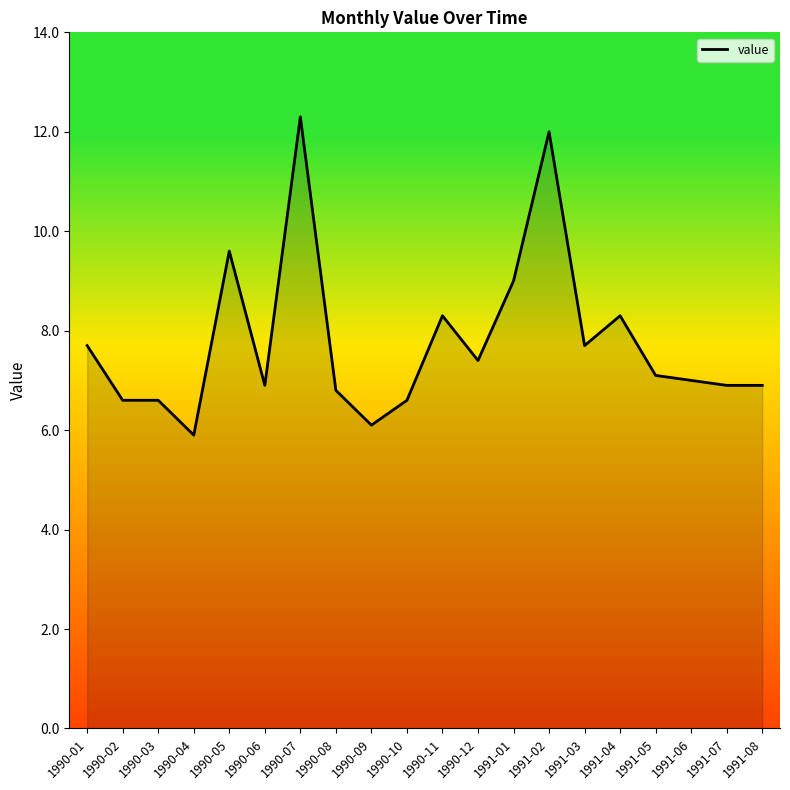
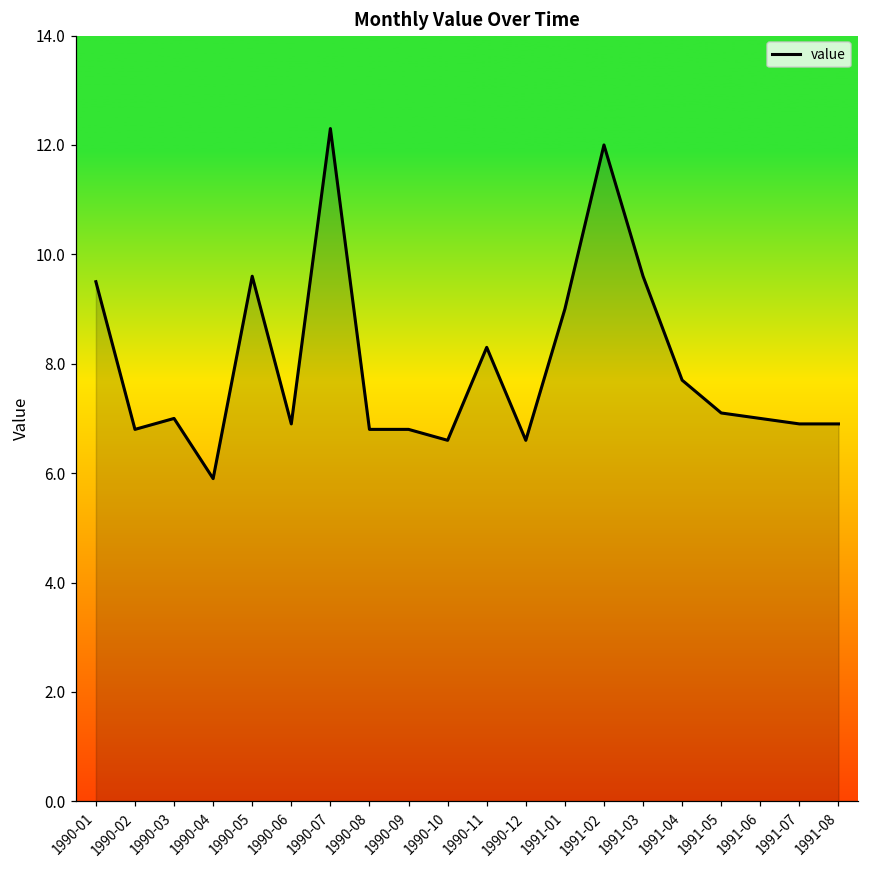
1990-01: 7.7 -> 9.5
1990-02: 6.6 -> 6.8
1990-03: 6.6 -> 7.0
1990-09: 6.1 -> 6.8
1990-12: 7.4 -> 6.6
1991-03: 7.7 -> 9.6
1991-04: 8.3 -> 7.7
